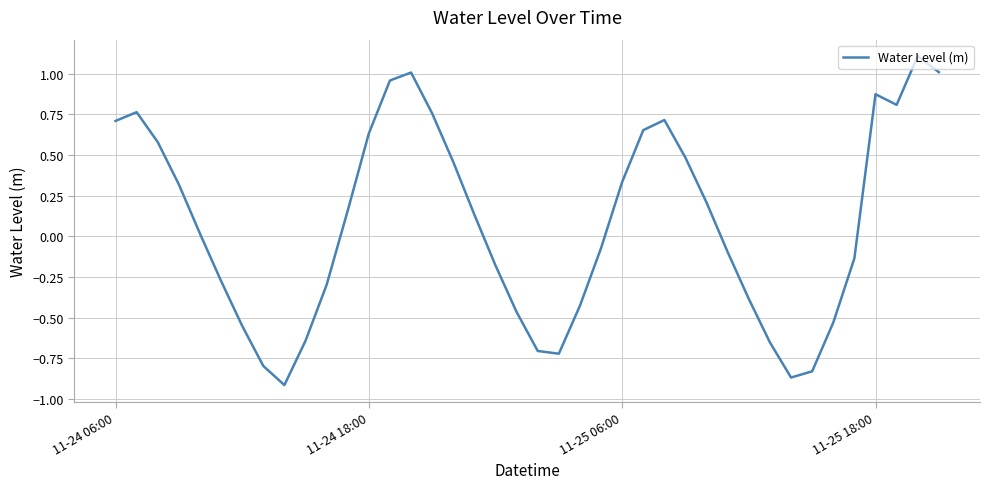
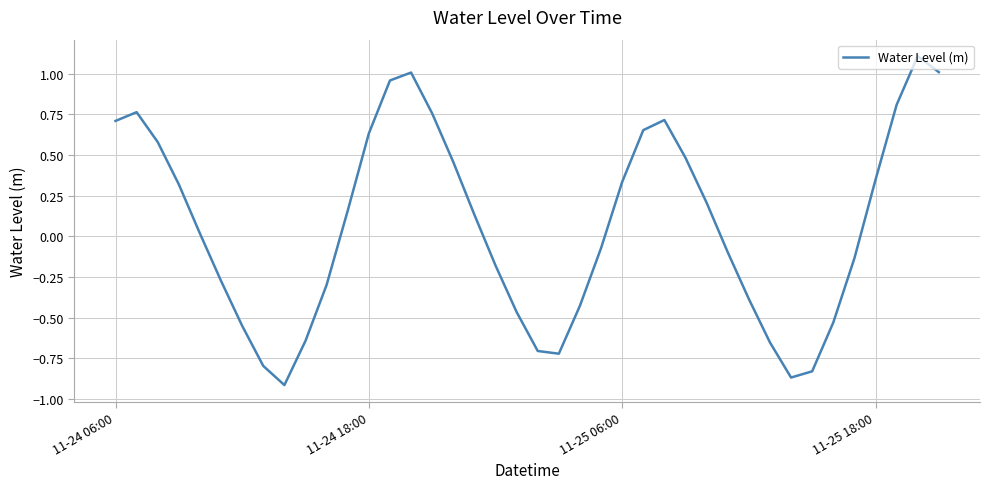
11-25 18:00: 0.87 -> 0.35
